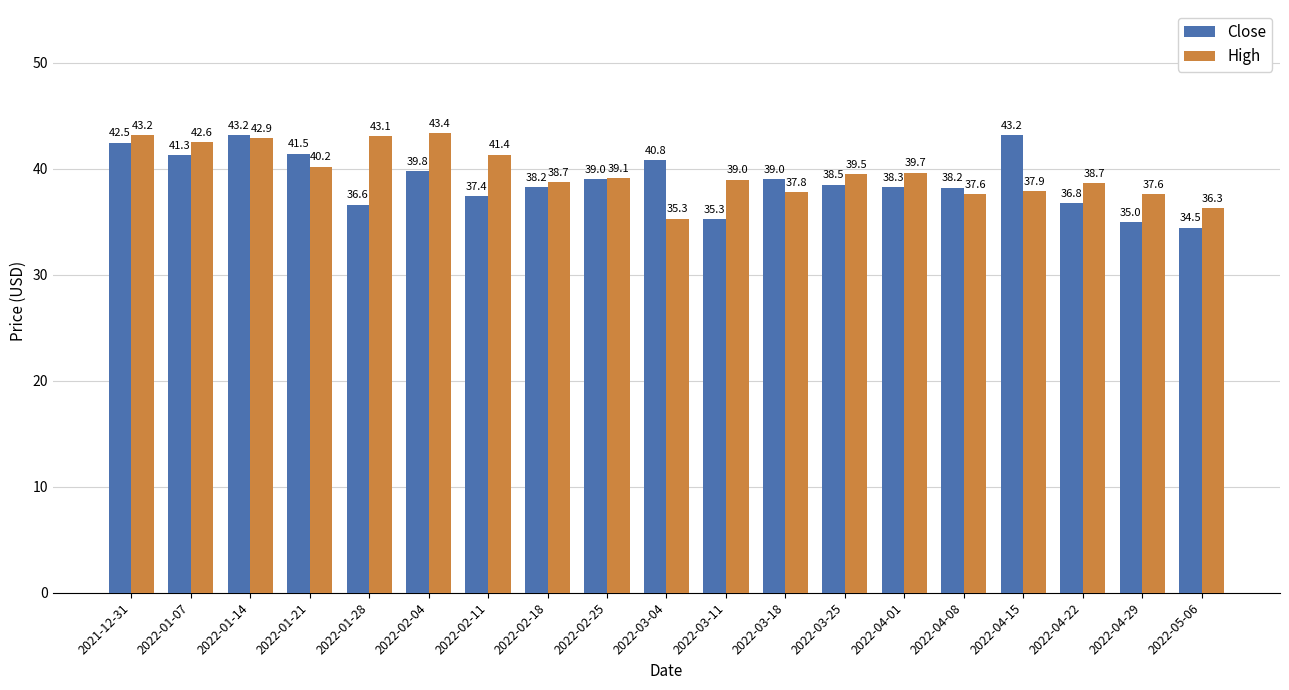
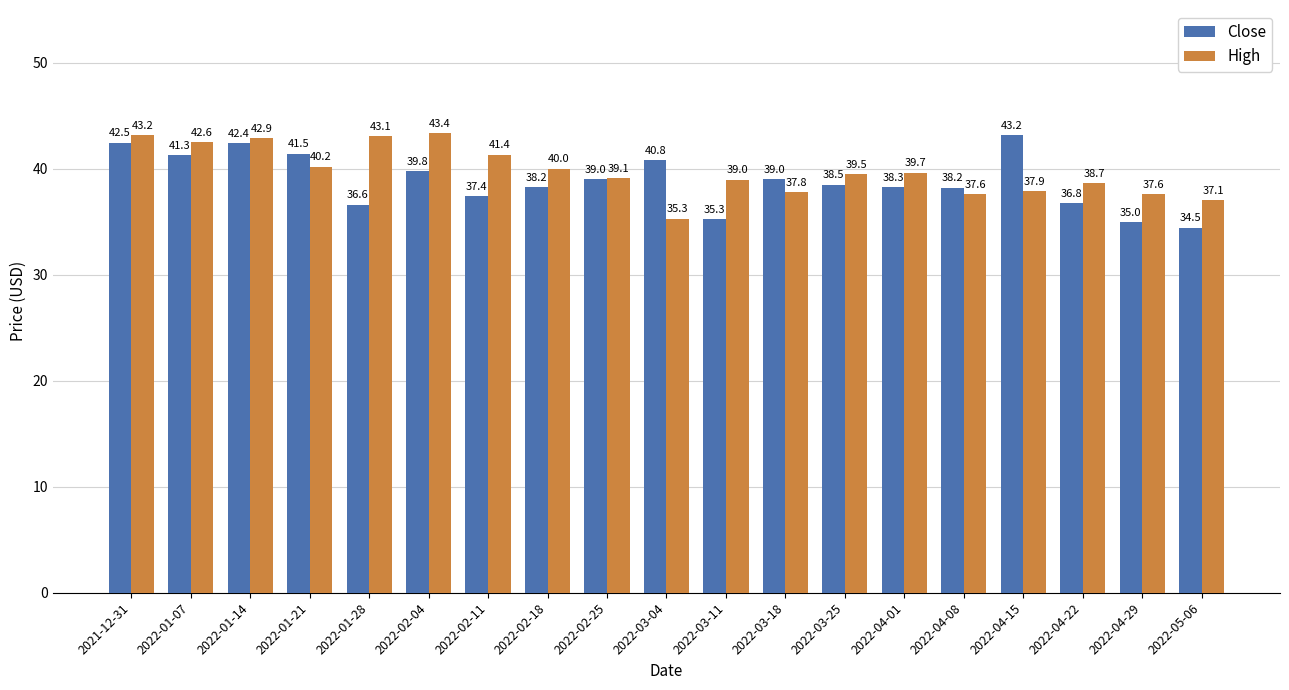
Close, 2022-01-14: 43.2 -> 42.4
High, 2022-02-18: 38.7 -> 40.0
High, 2022-05-06: 36.3 -> 37.1
